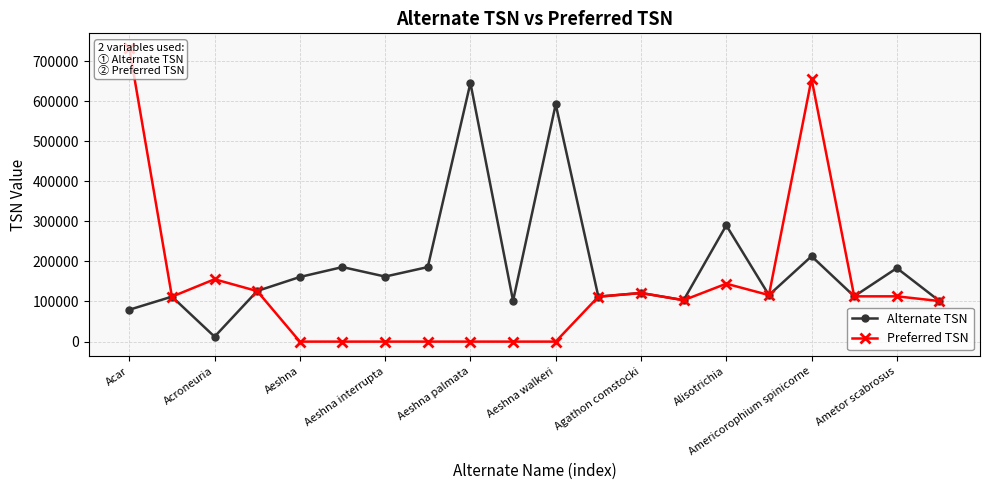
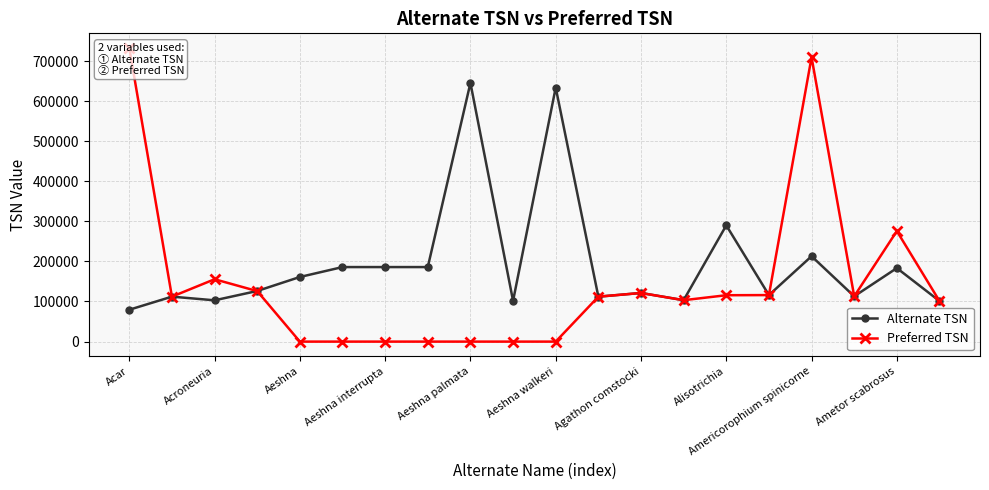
Alternate TSN, Acroneuria: 10000 -> 100000
Alternate TSN, Aeshna interrupta: 160000 -> 190000
Alternate TSN, Aeshna walkeri: 590000 -> 630000
Preferred TSN, Alisotrichia: 140000 -> 120000
Preferred TSN, Americorophium spinicorne: 660000 -> 710000
Preferred TSN, Ametor scabrosus: 110000 -> 280000
